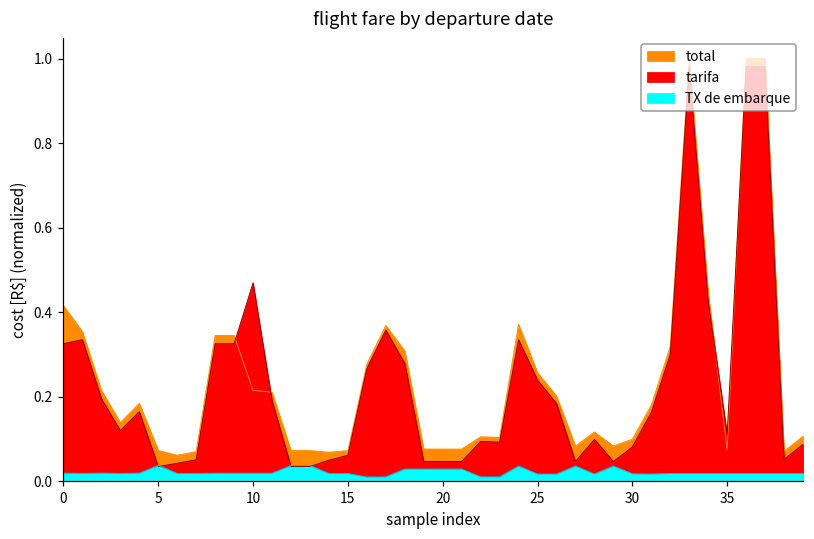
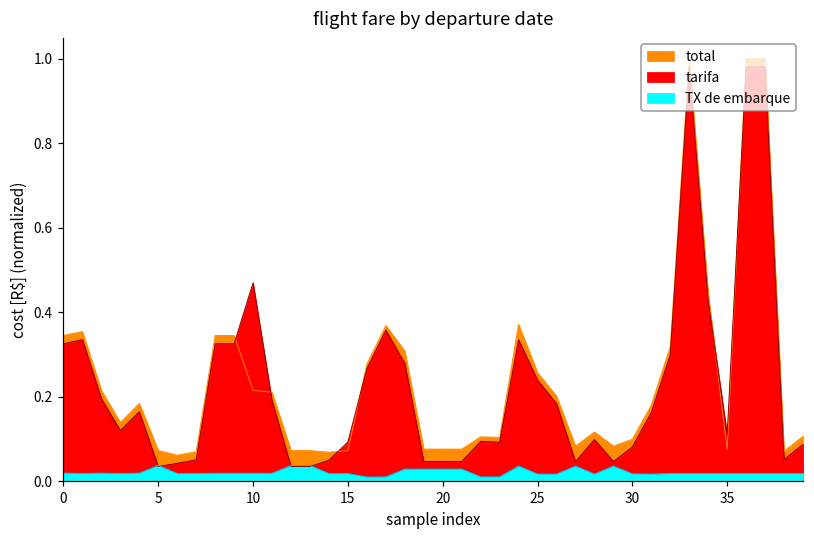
total, 0: 0.42 -> 0.35
tarifa, 15: 0.06 -> 0.09
